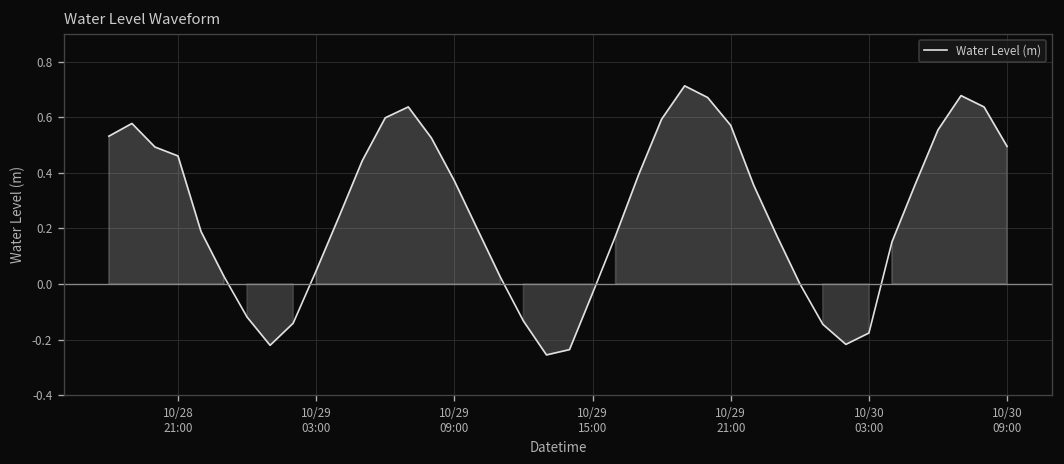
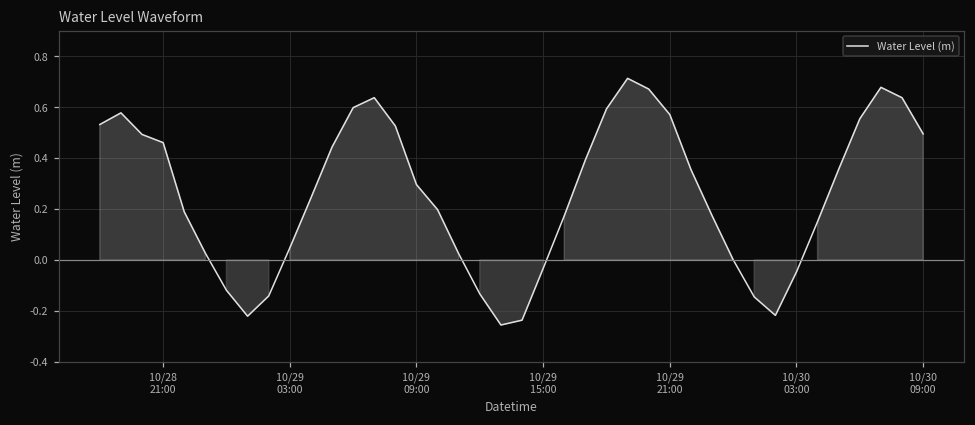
10/29 09:00: 0.37 -> 0.30
10/30 03:00: -0.18 -> -0.05
